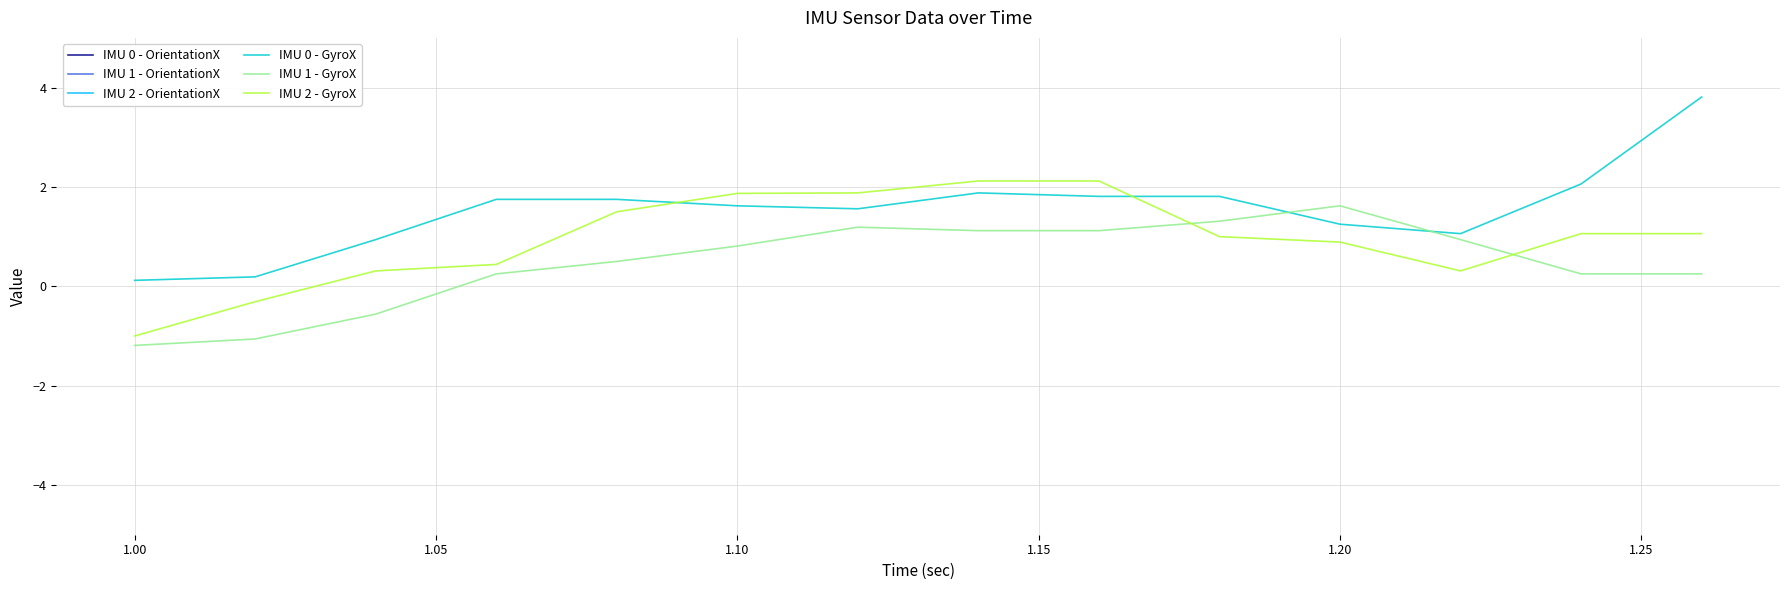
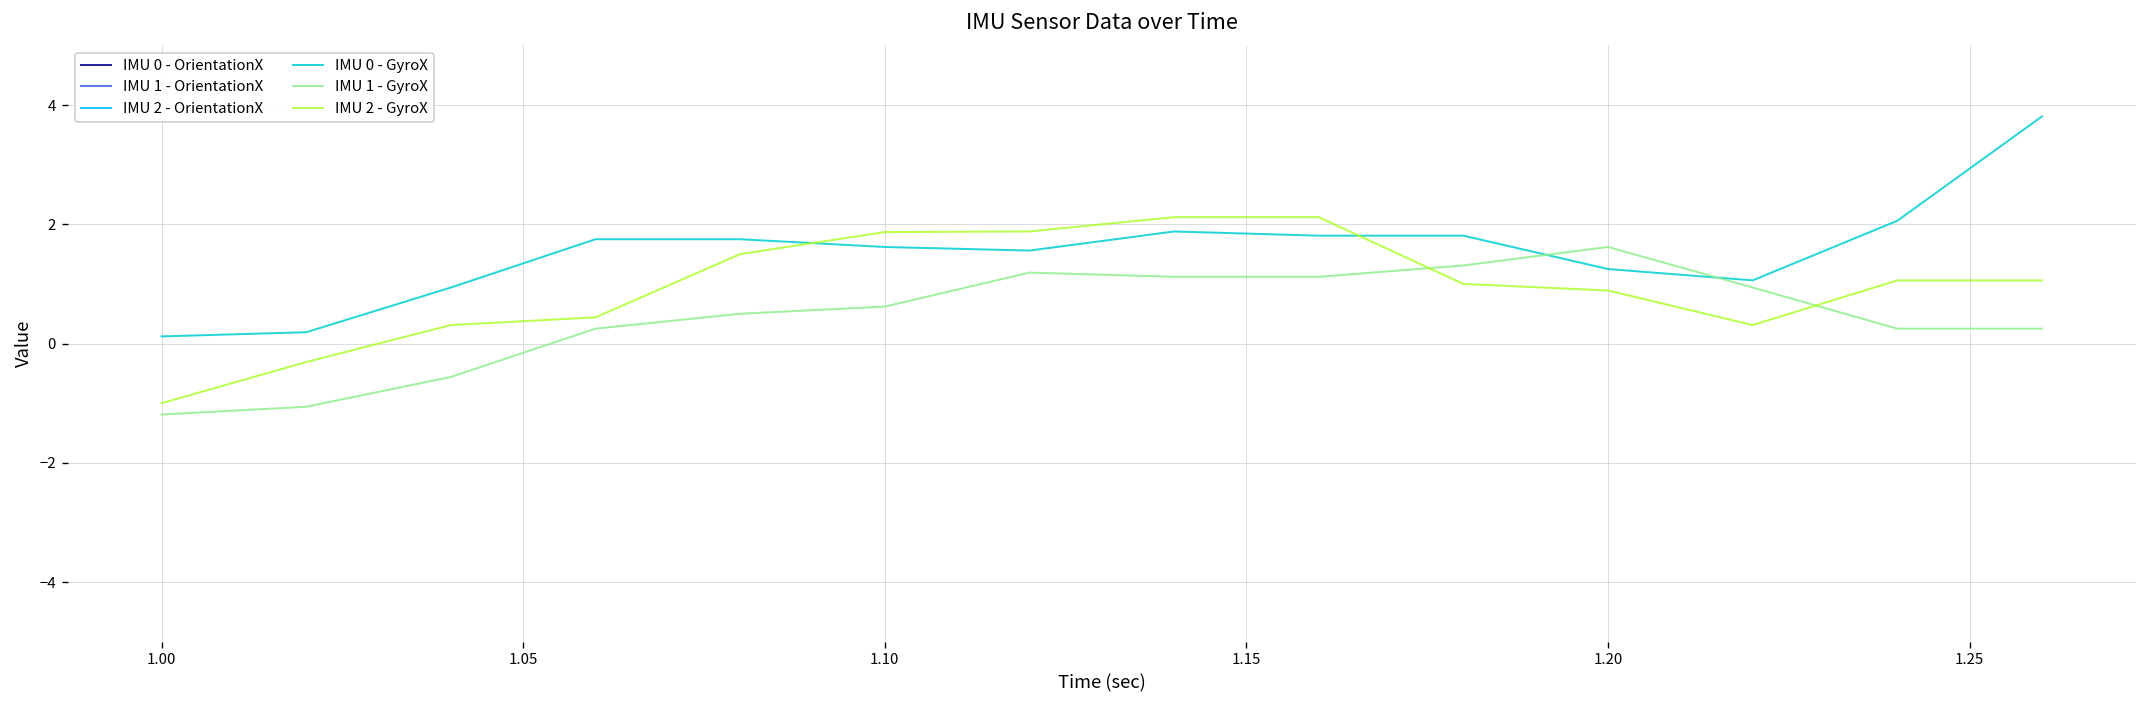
IMU 1 - GyroX, 1.10: 0.8 -> 0.6
